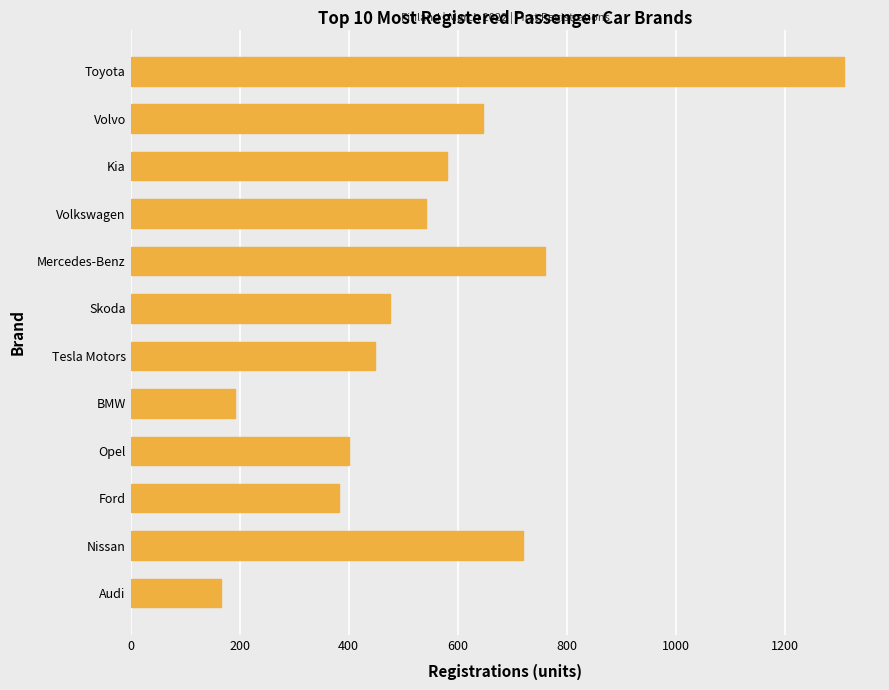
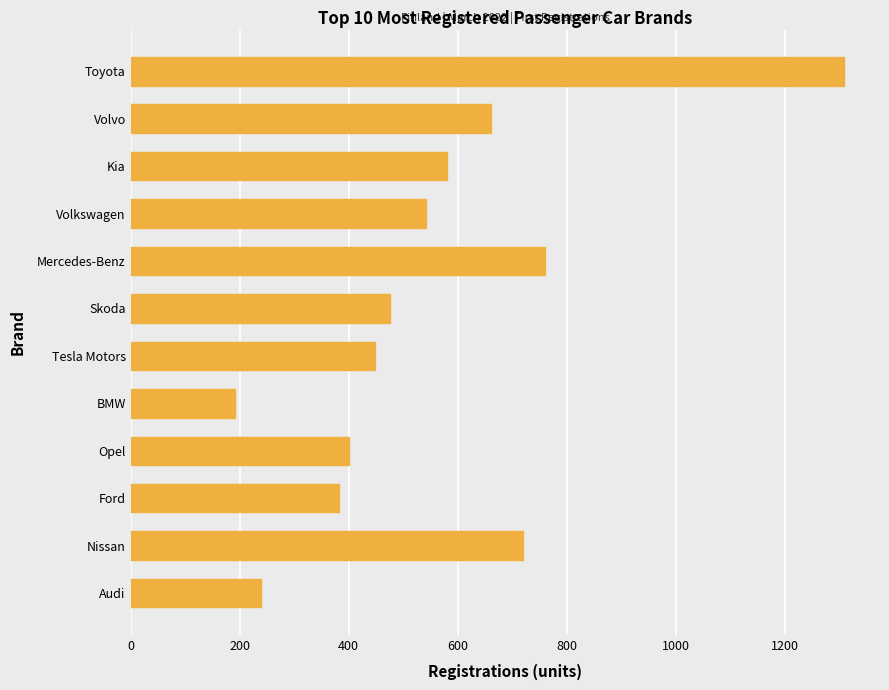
Volvo: 650 -> 660
Audi: 170 -> 240
